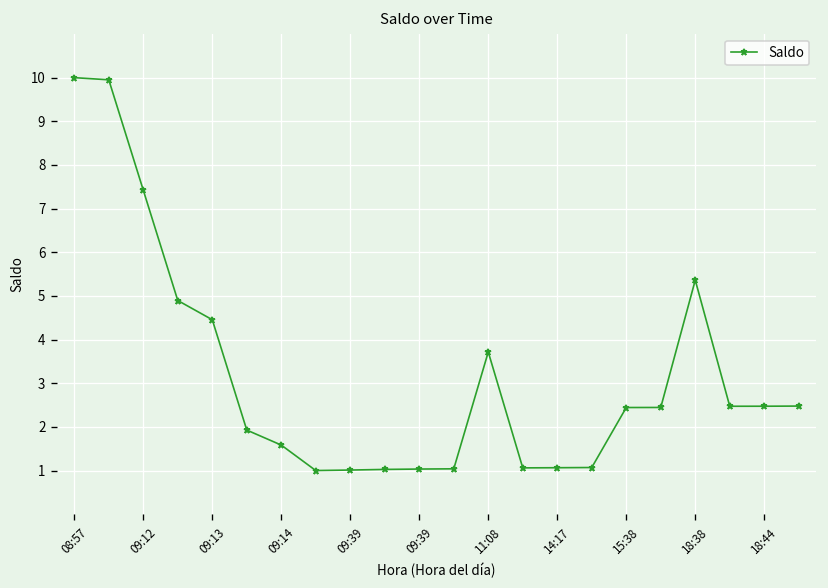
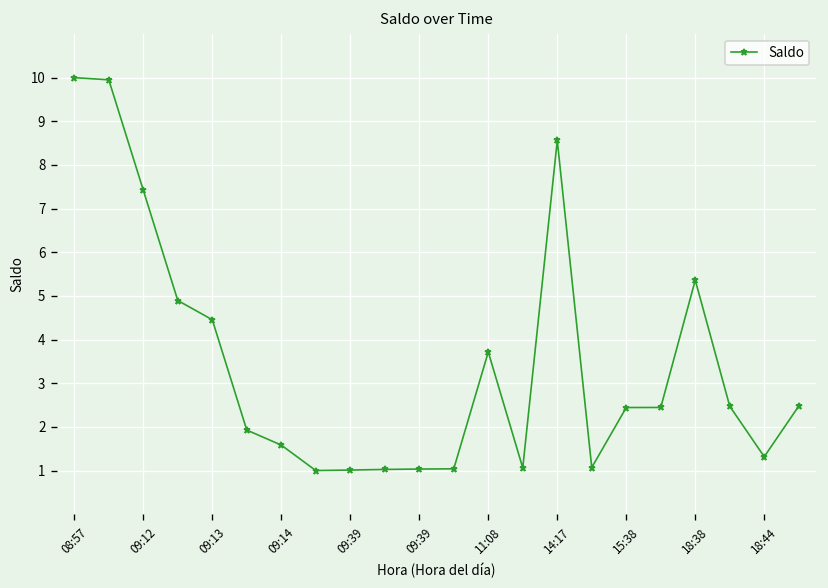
14:17: 1.1 -> 8.6
18:44: 2.5 -> 1.3
